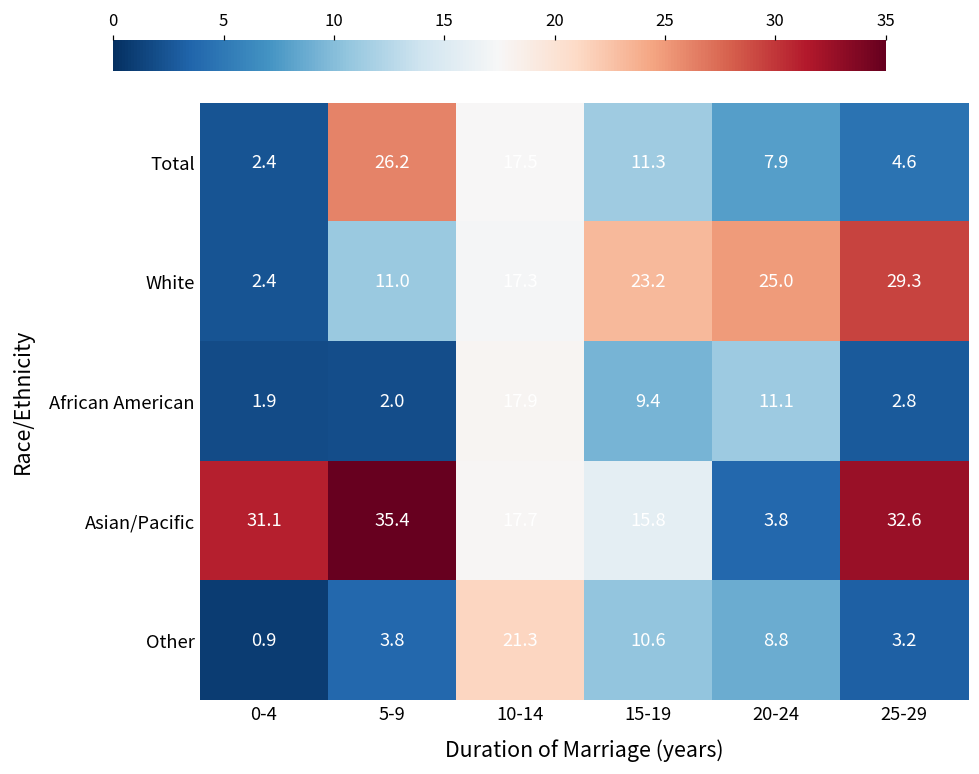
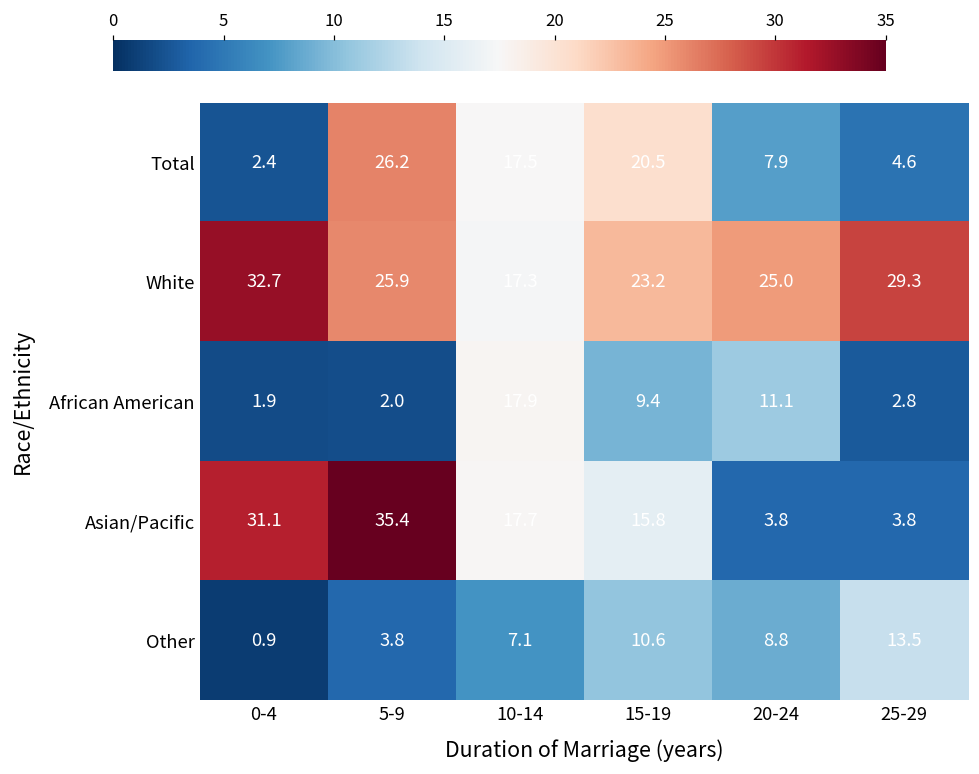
Total, 15-19: 11.3 -> 20.5
White, 0-4: 2.4 -> 32.7
White, 5-9: 11.0 -> 25.9
Asian/Pacific, 25-29: 32.6 -> 3.8
Other, 10-14: 21.3 -> 7.1
Other, 25-29: 3.2 -> 13.5
